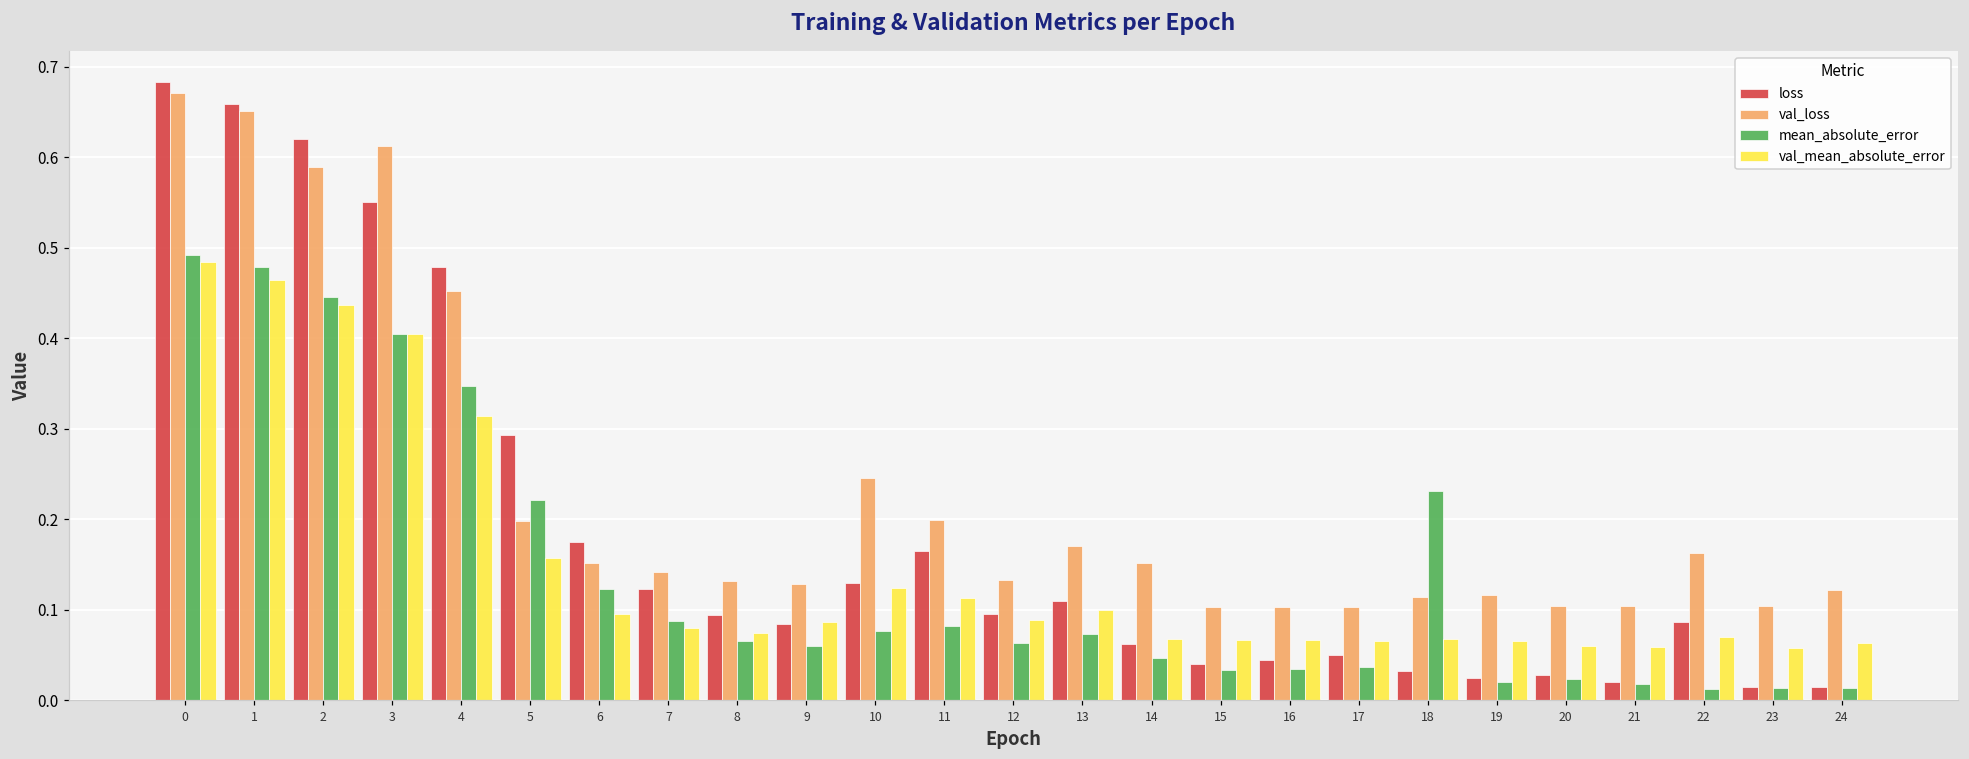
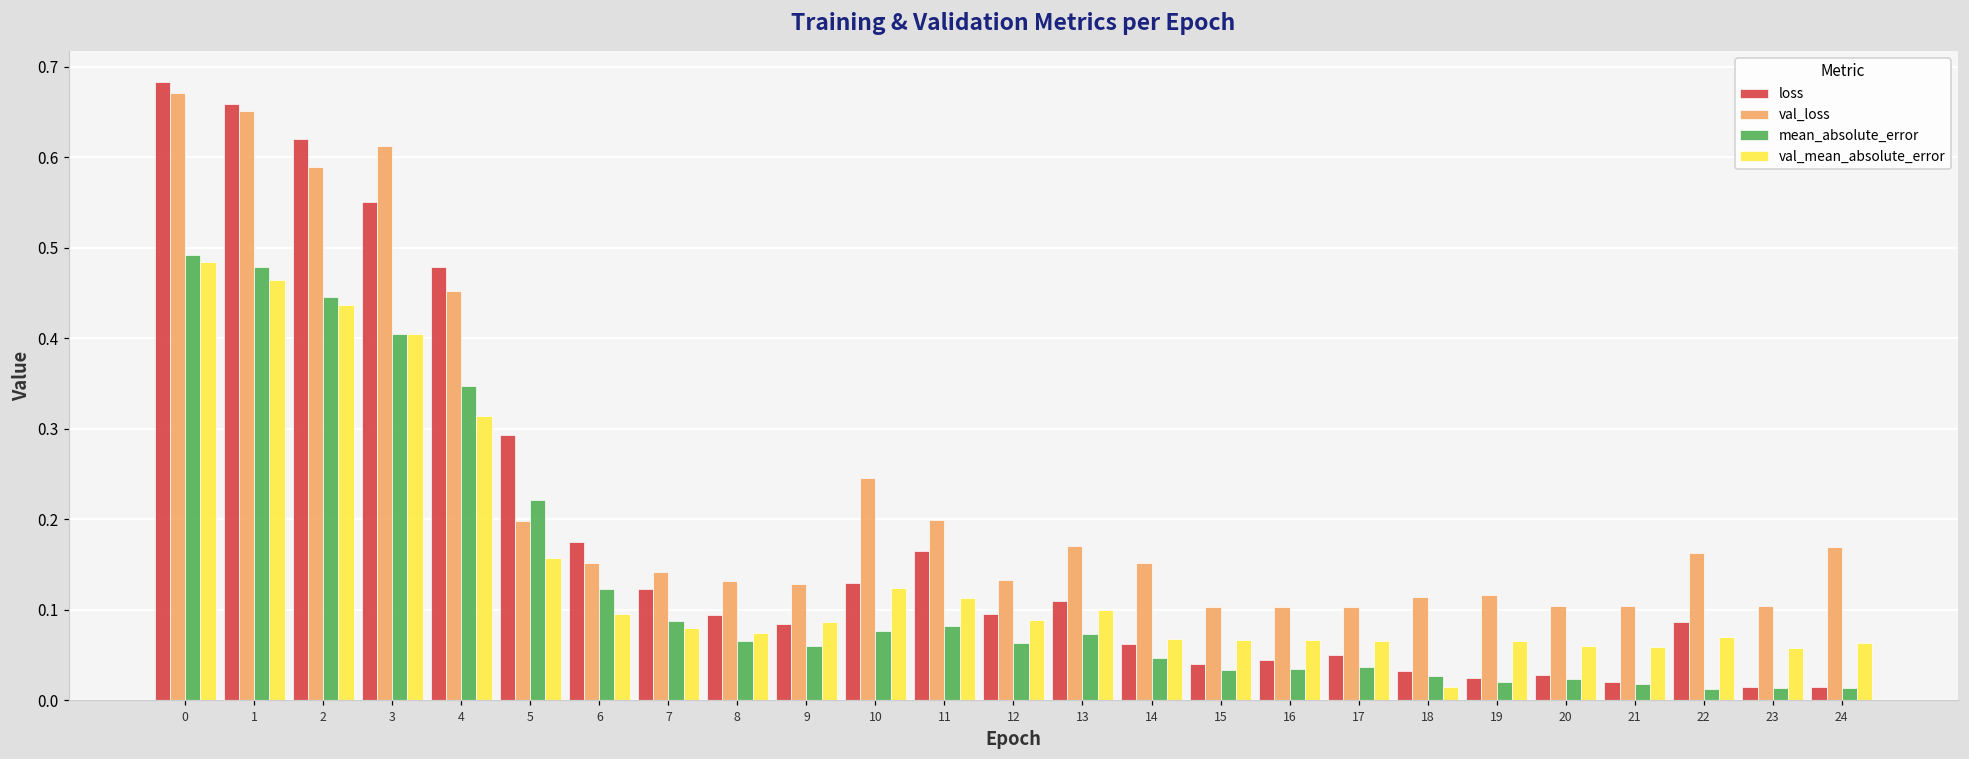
mean_absolute_error, 18: 0.23 -> 0.03
val_mean_absolute_error, 18: 0.07 -> 0.01
val_loss, 24: 0.12 -> 0.17
